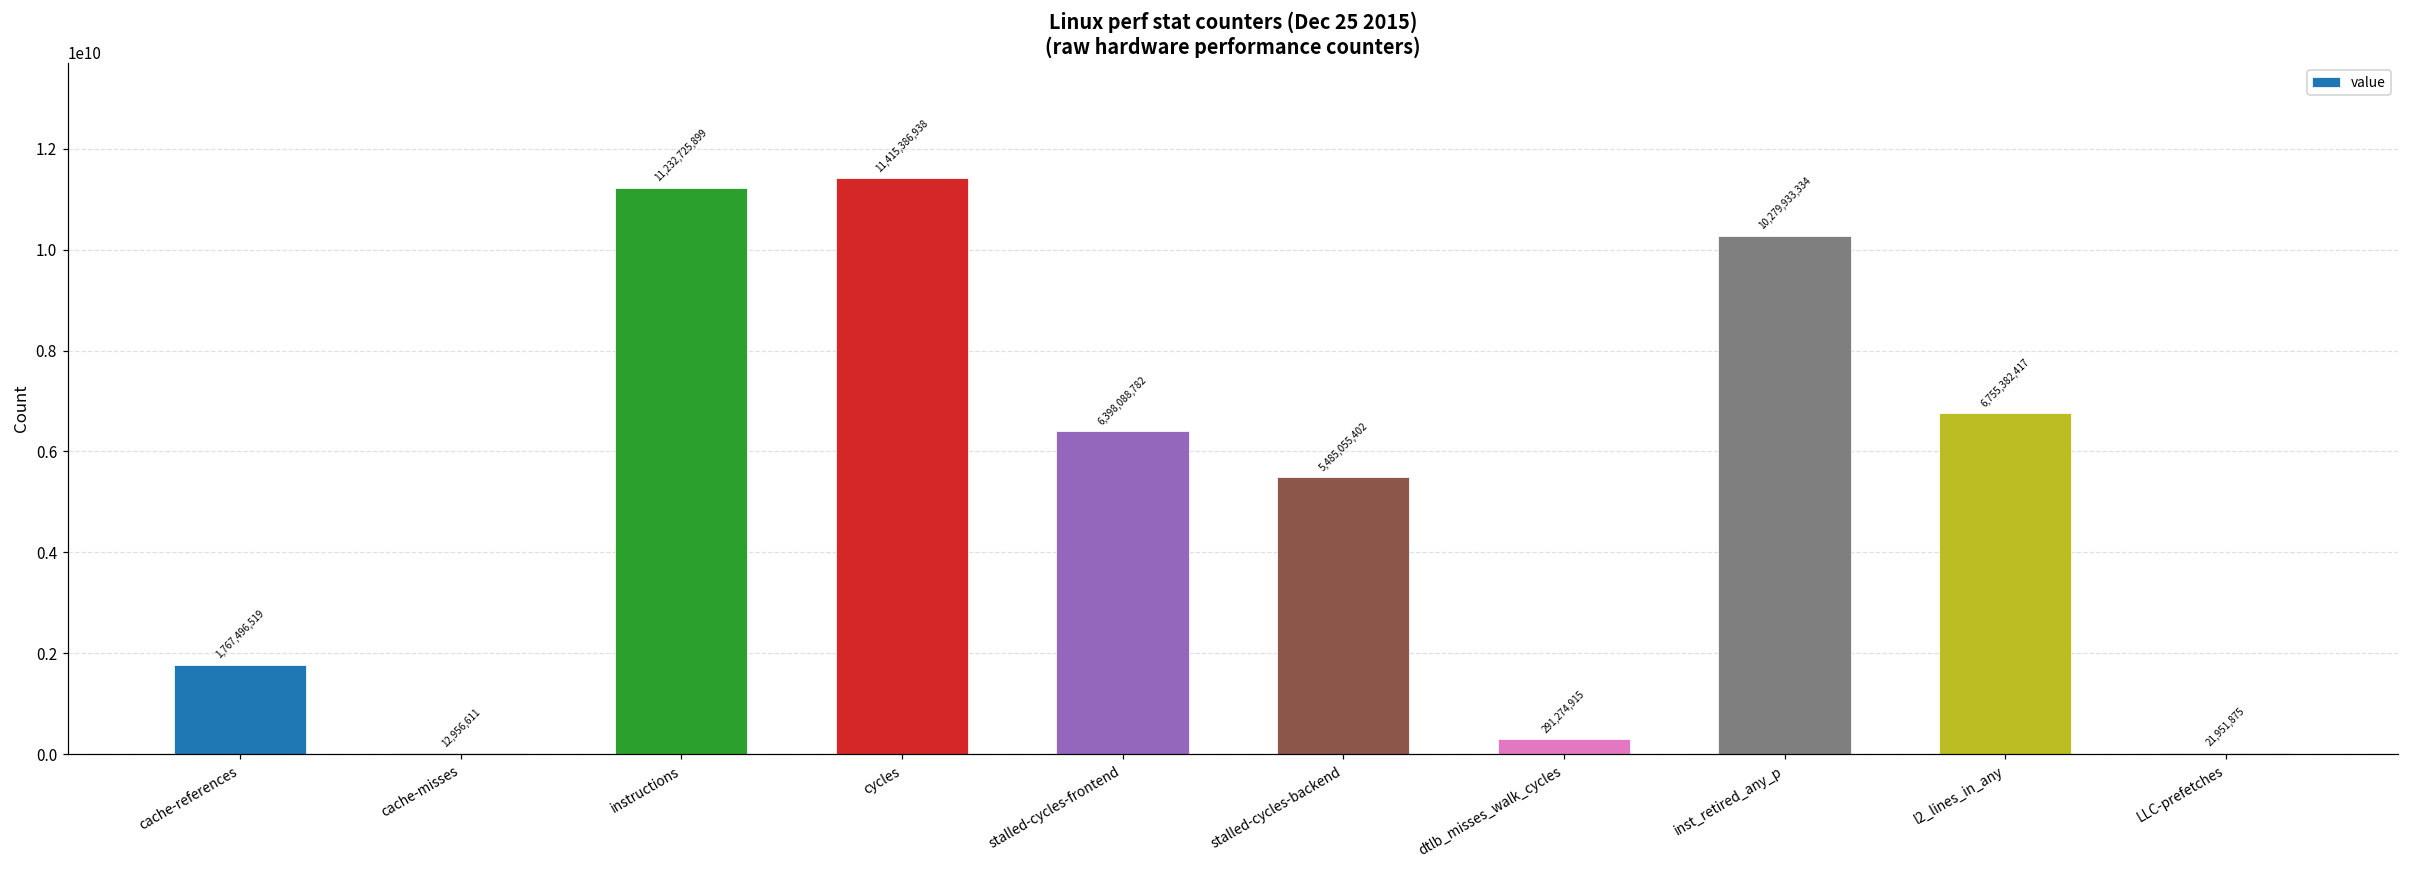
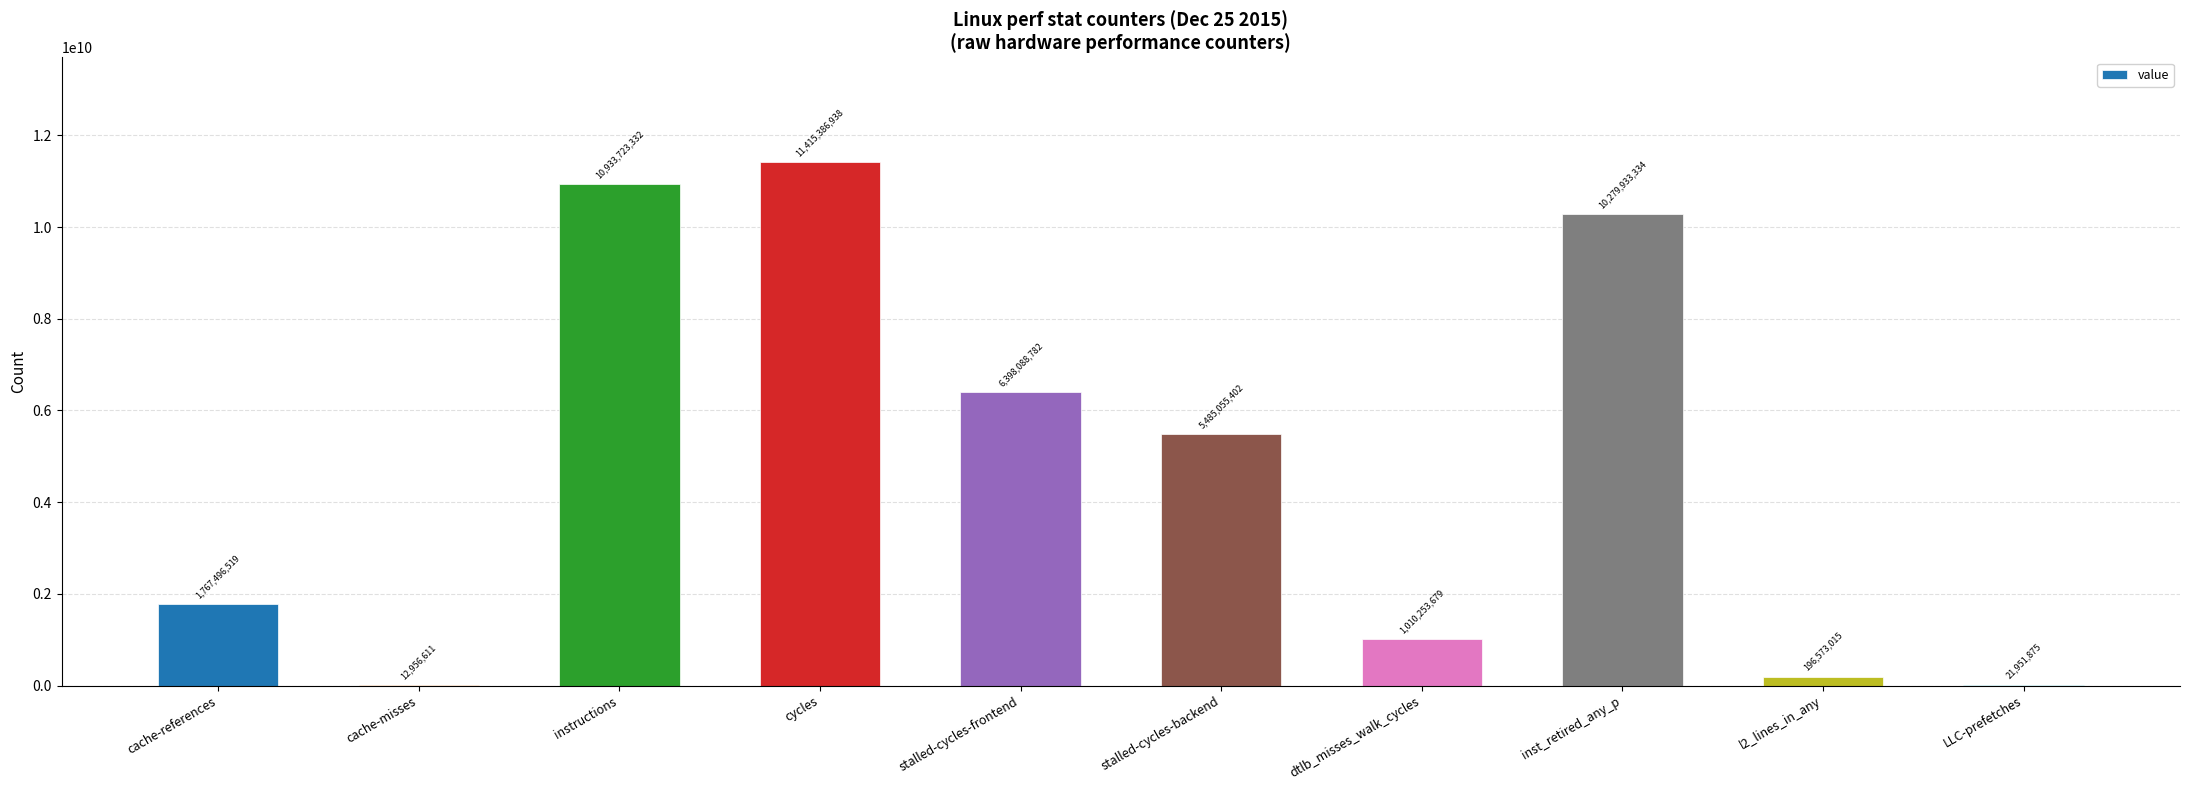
instructions: 11,232,725,899 -> 10,933,723,332
dtlb_misses_walk_cycles: 291,274,915 -> 1,010,253,679
l2_lines_in_any: 6,755,382,417 -> 196,573,015
